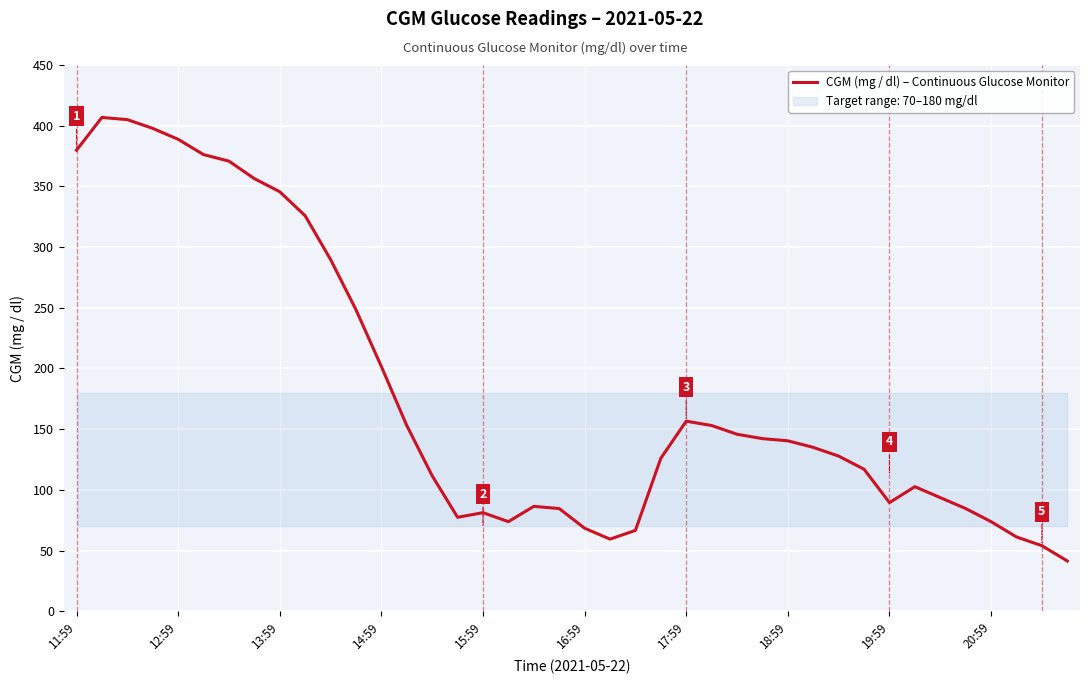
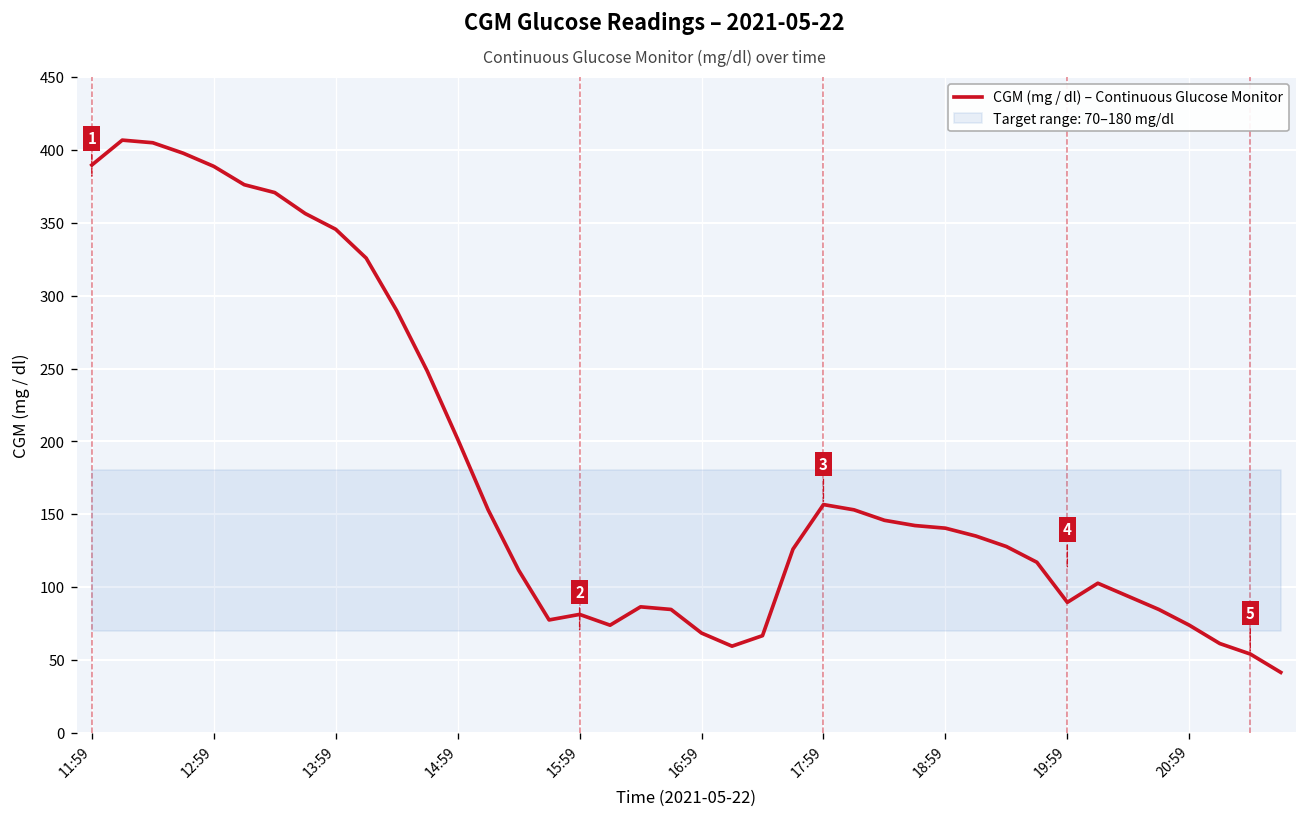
CGM (mg / dl) – Continuous Glucose Monitor, 11:59: 380 -> 390
